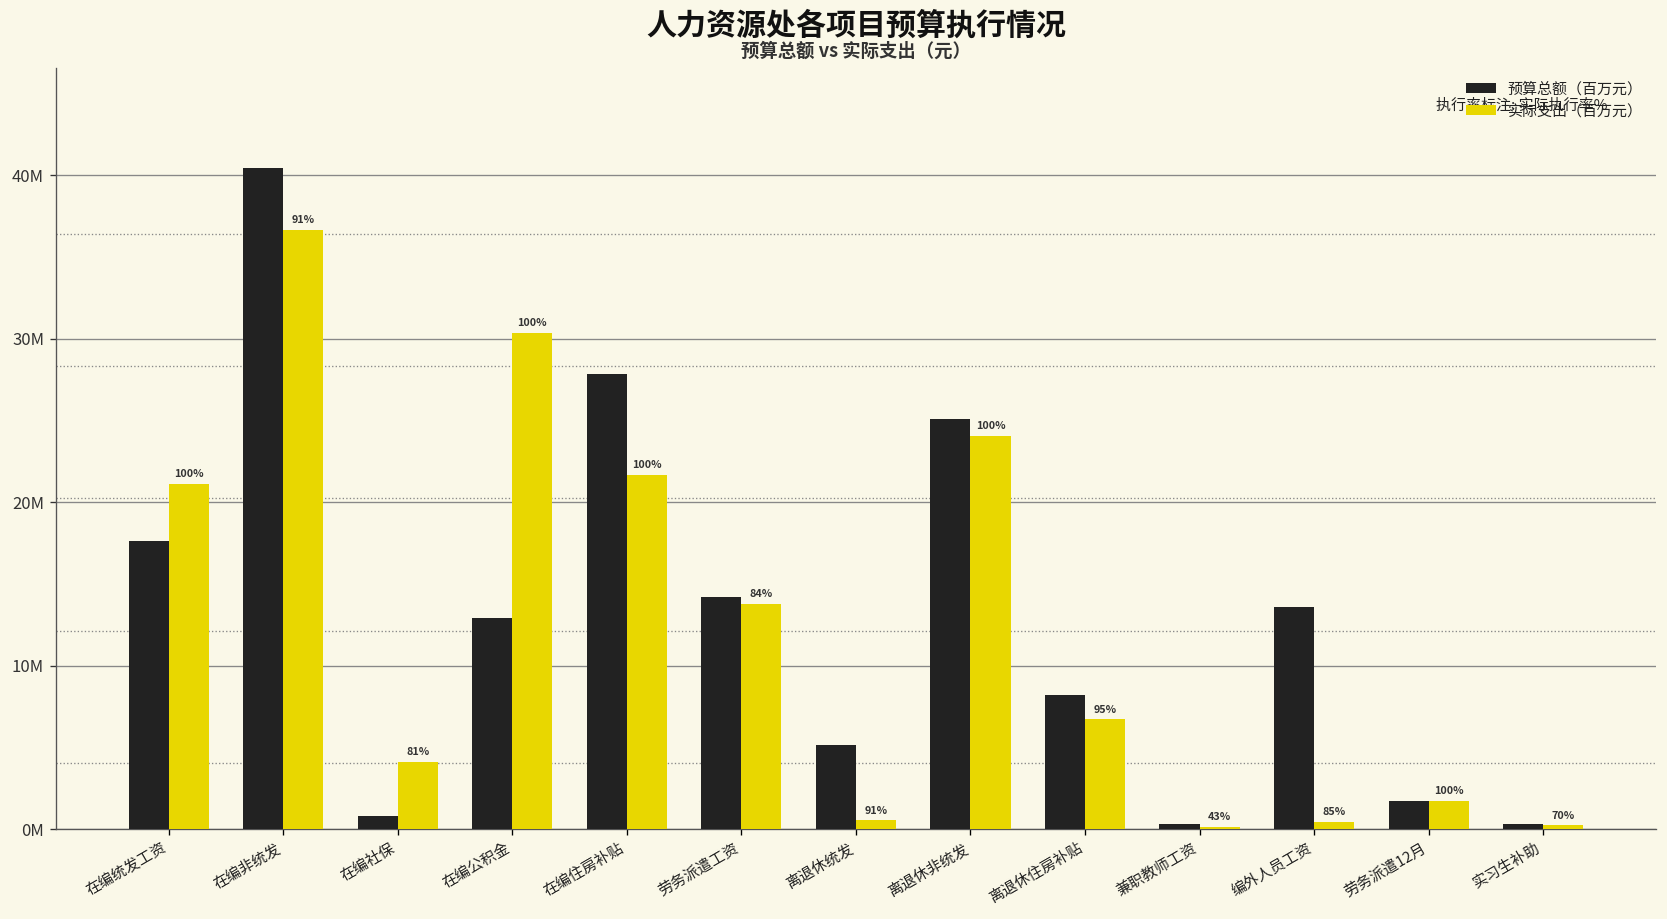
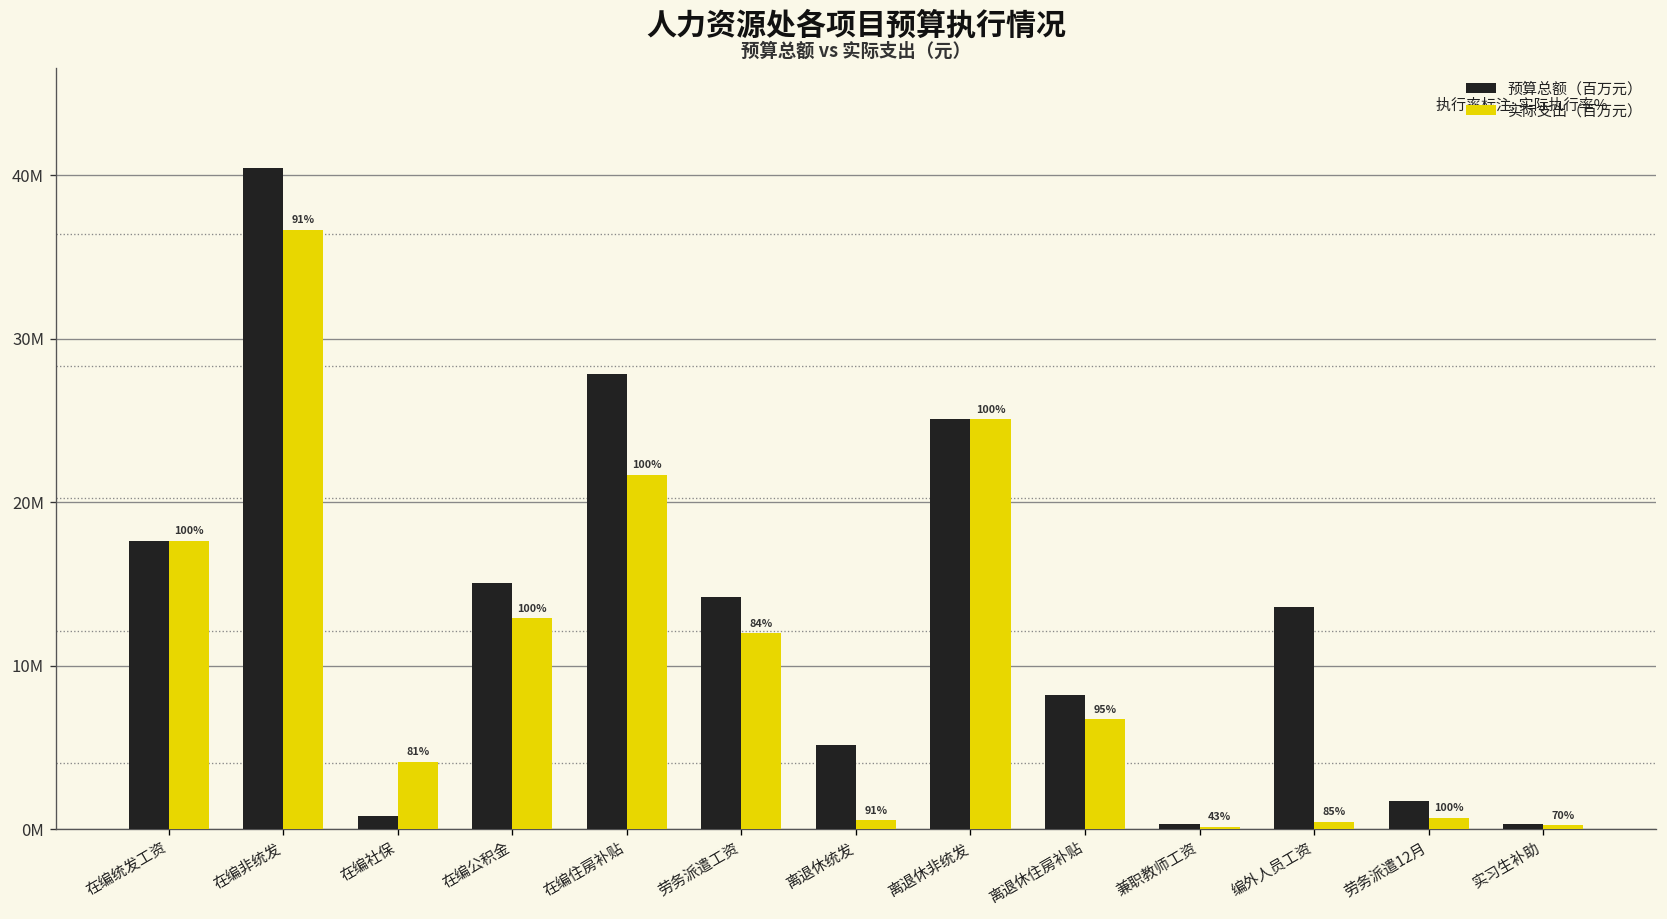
实际支出（百万元）, 在编统发工资: 21100000 -> 17600000
预算总额（百万元）, 在编公积金: 12900000 -> 15100000
实际支出（百万元）, 在编公积金: 30300000 -> 12900000
实际支出（百万元）, 劳务派遣工资: 13800000 -> 12000000
实际支出（百万元）, 离退休非统发: 24100000 -> 25100000
实际支出（百万元）, 劳务派遣12月: 1700000 -> 700000
